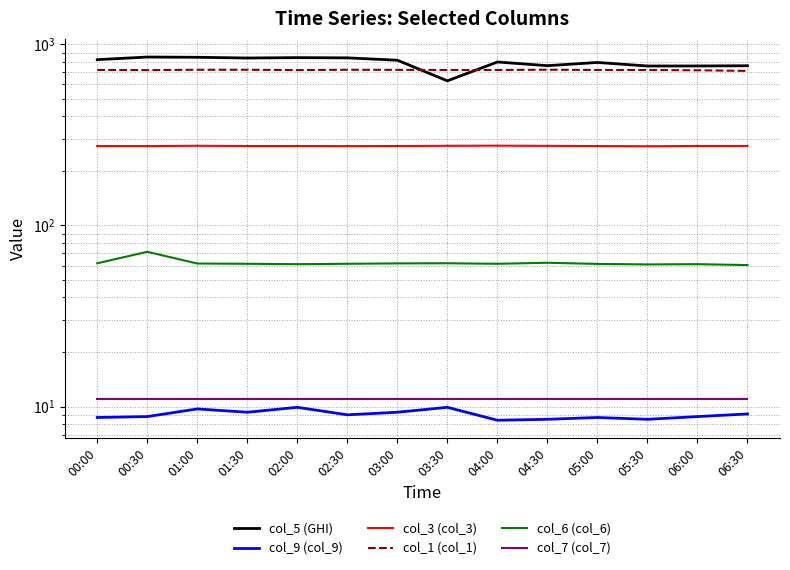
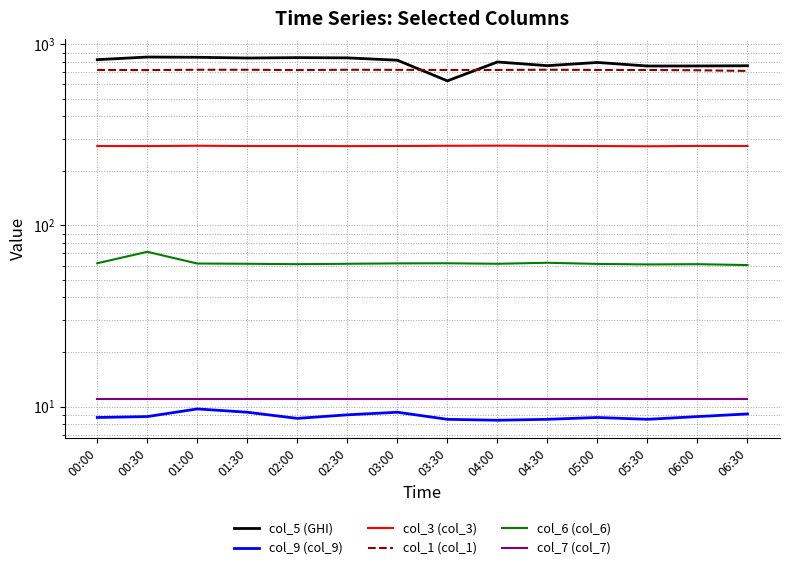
col_9 (col_9), 02:00: 10 -> 9
col_9 (col_9), 03:30: 10 -> 9
